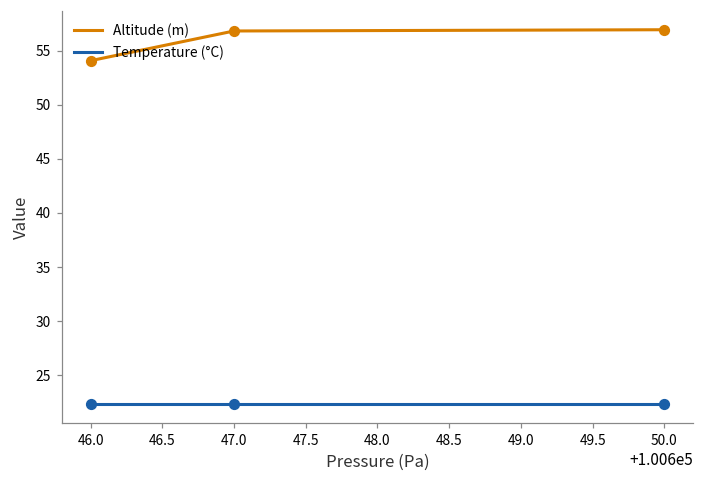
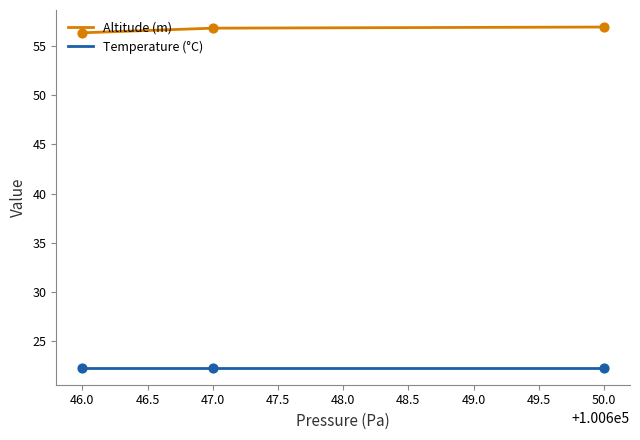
Altitude (m), 46.0: 54 -> 56
